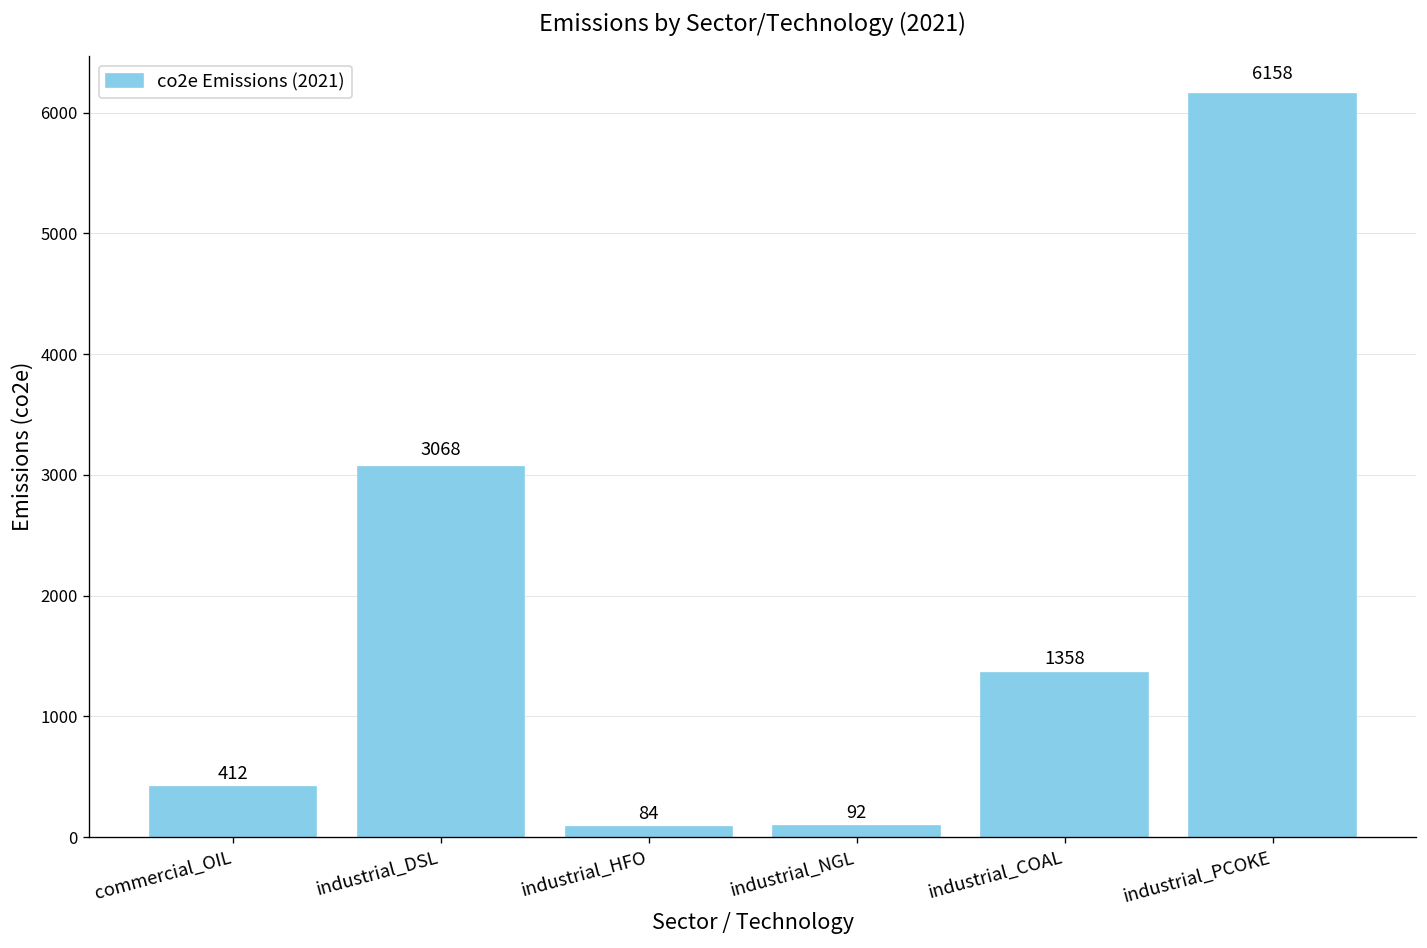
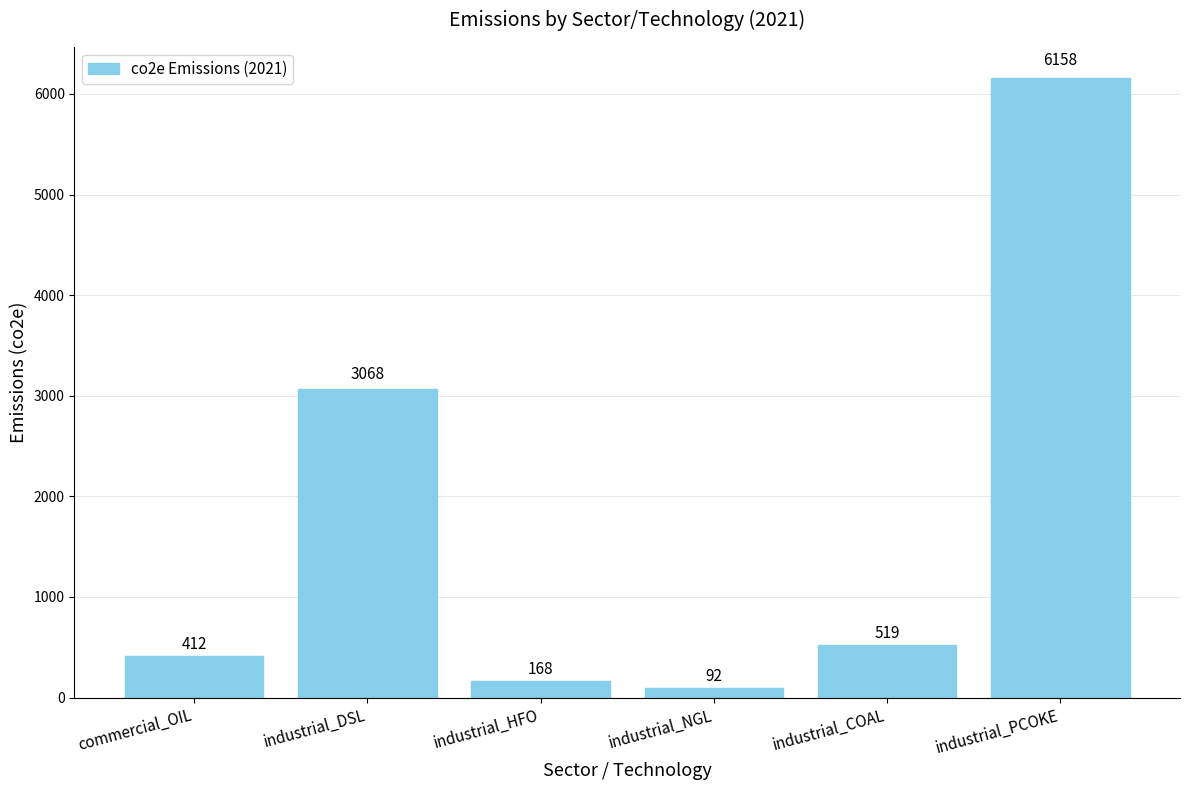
industrial_HFO: 84 -> 168
industrial_COAL: 1358 -> 519
